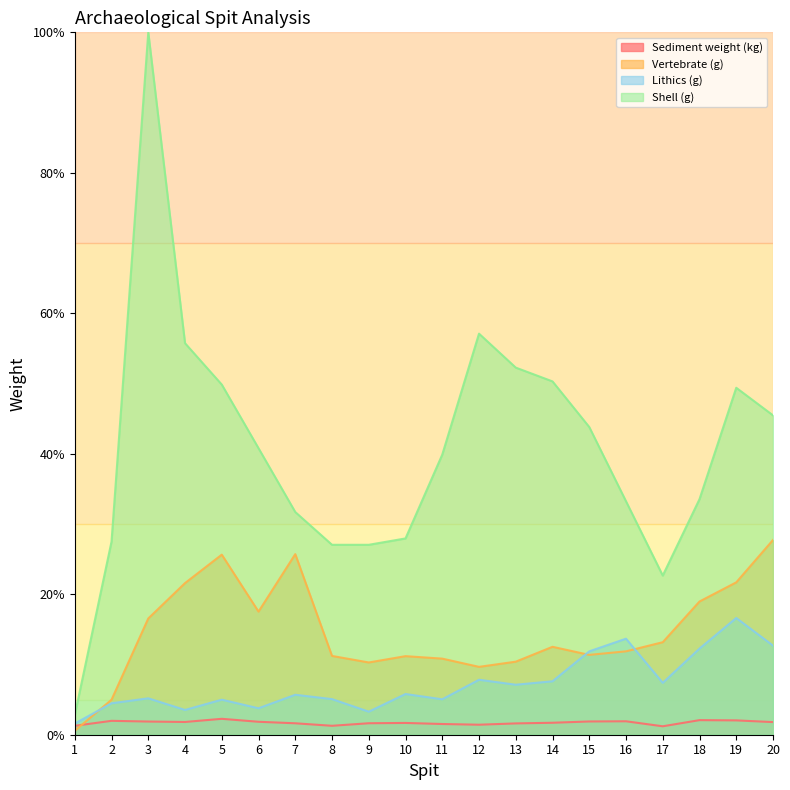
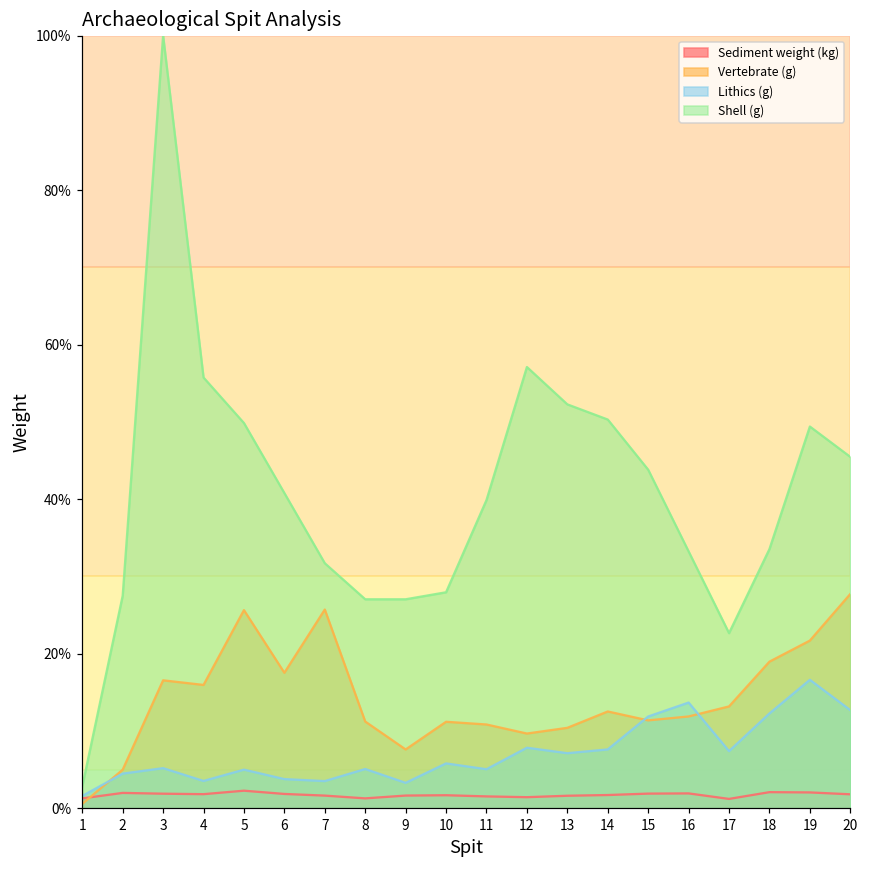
Vertebrate (g), 4: 22% -> 16%
Lithics (g), 7: 6% -> 4%
Vertebrate (g), 9: 10% -> 8%
